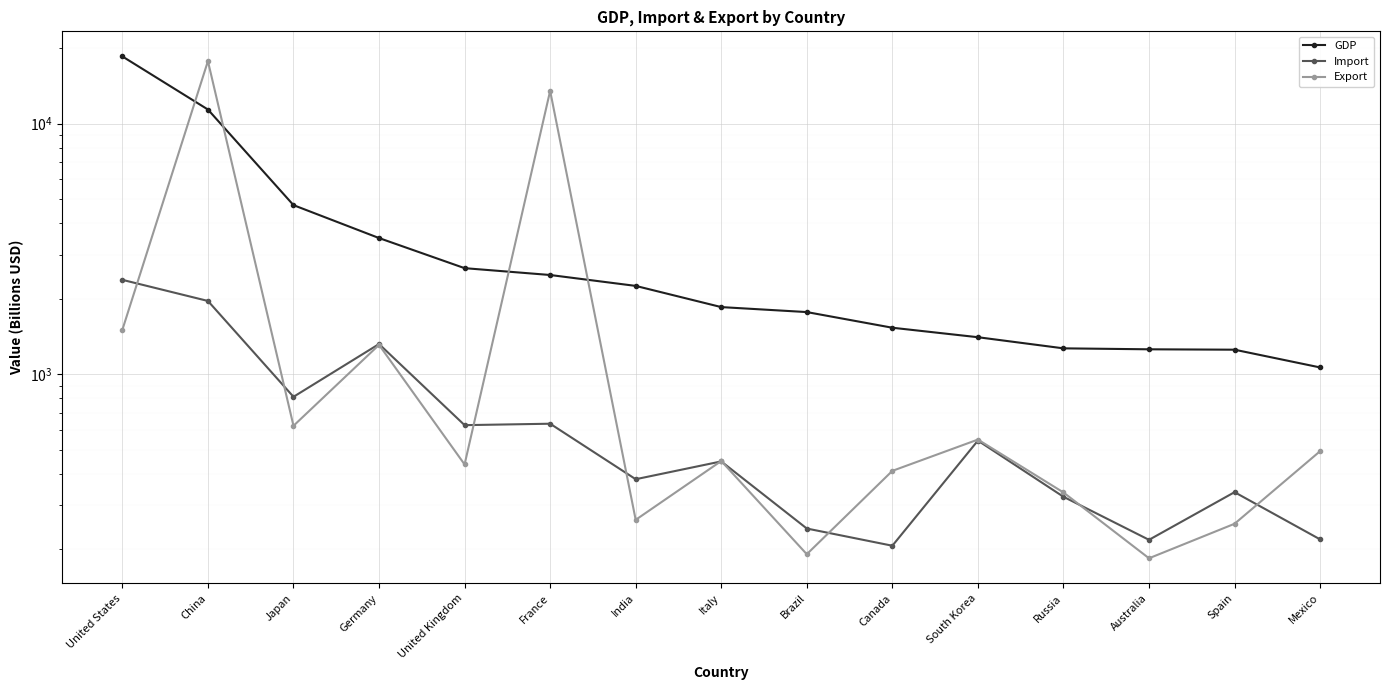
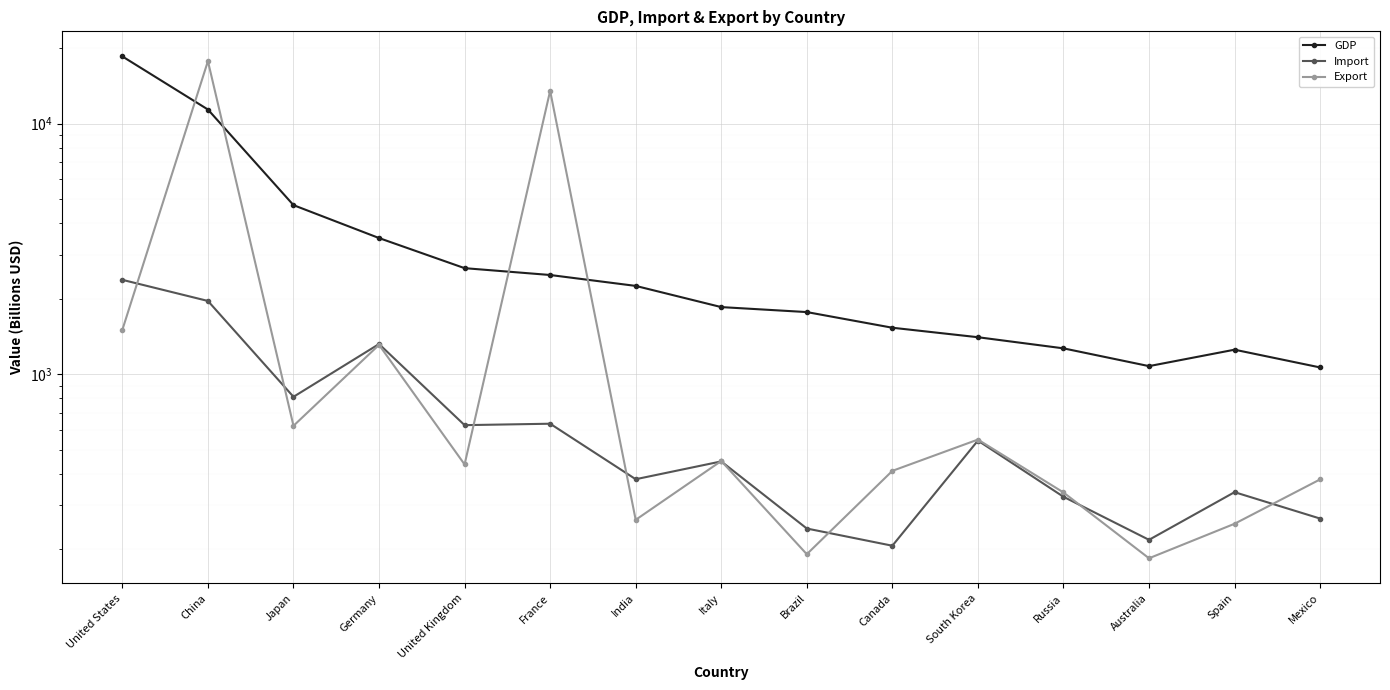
GDP, Australia: 1300 -> 1080
Import, Mexico: 220 -> 270
Export, Mexico: 490 -> 380
